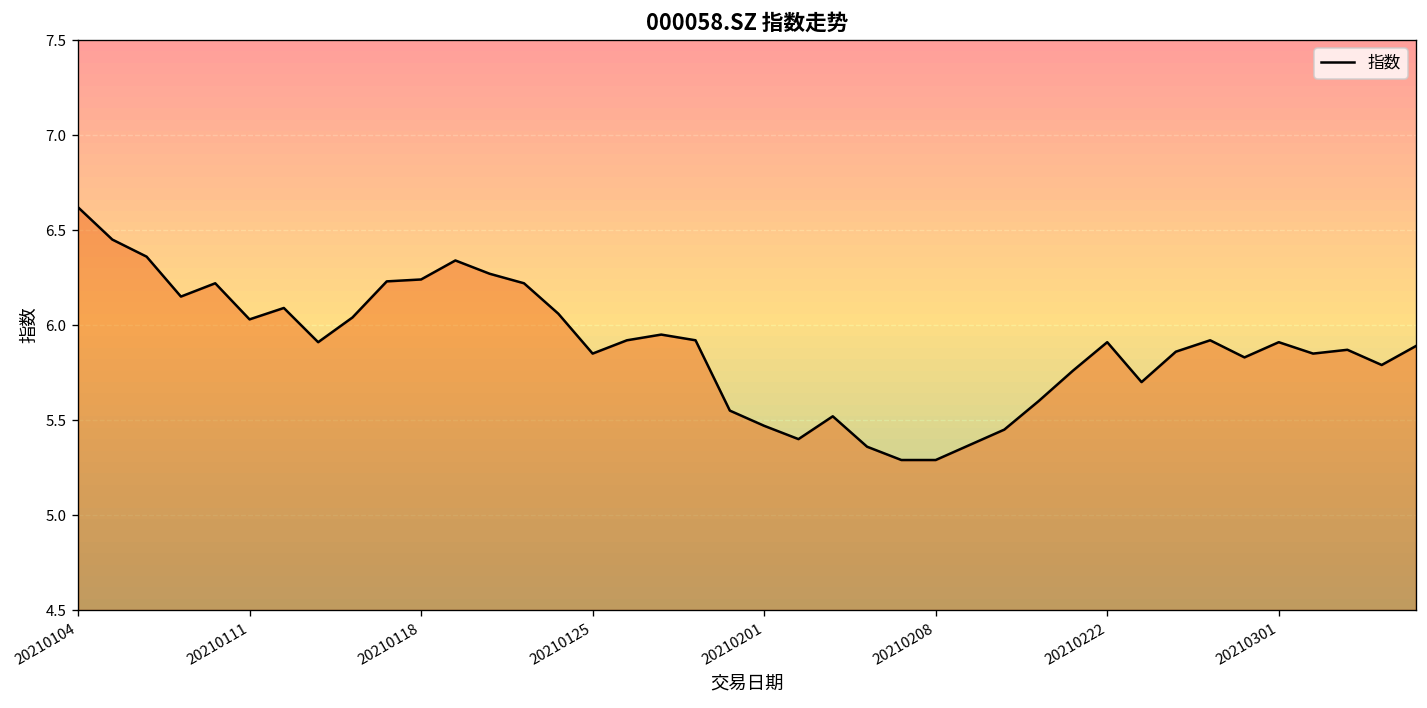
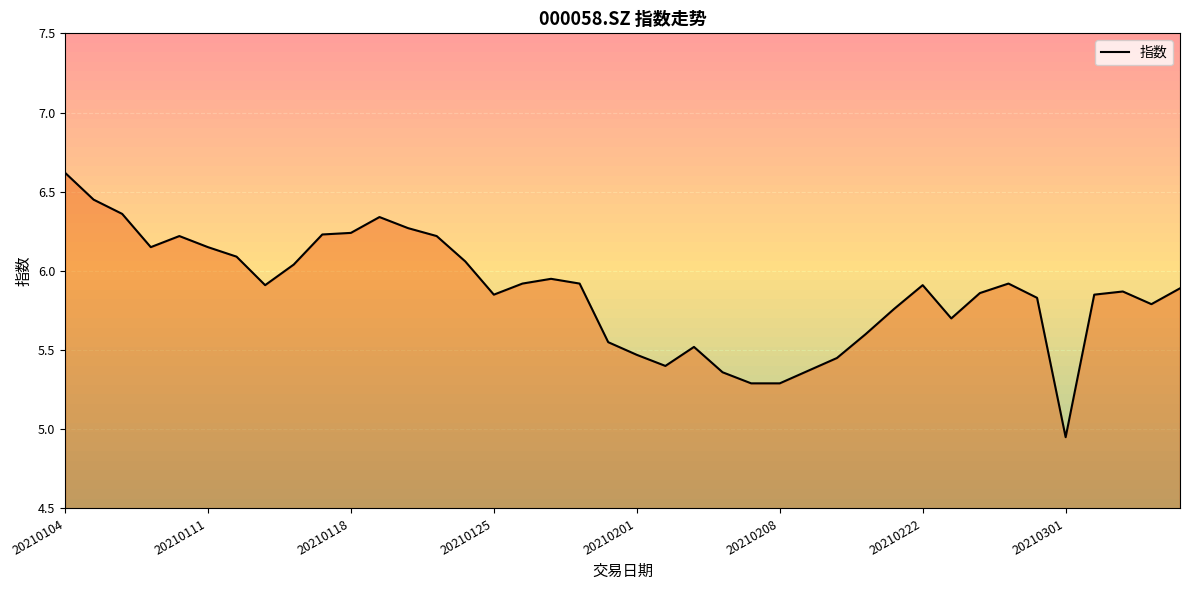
指数, 20210111: 6.03 -> 6.15
指数, 20210301: 5.91 -> 4.95
